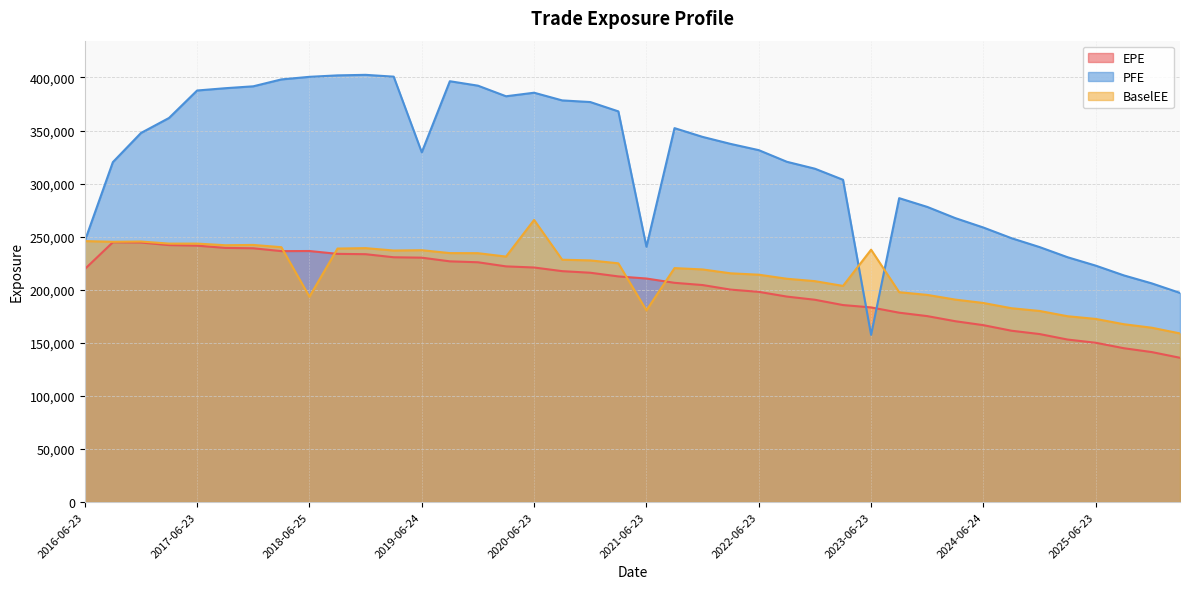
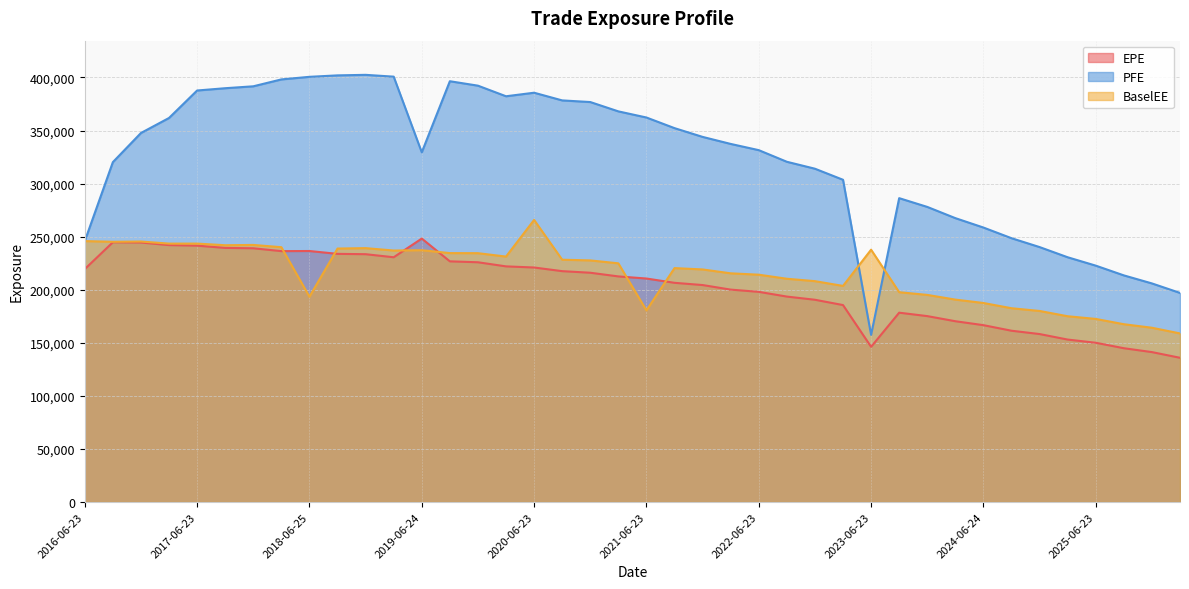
EPE, 2019-06-24: 230,000 -> 248,000
PFE, 2021-06-23: 240,000 -> 362,000
EPE, 2023-06-23: 183,000 -> 146,000
